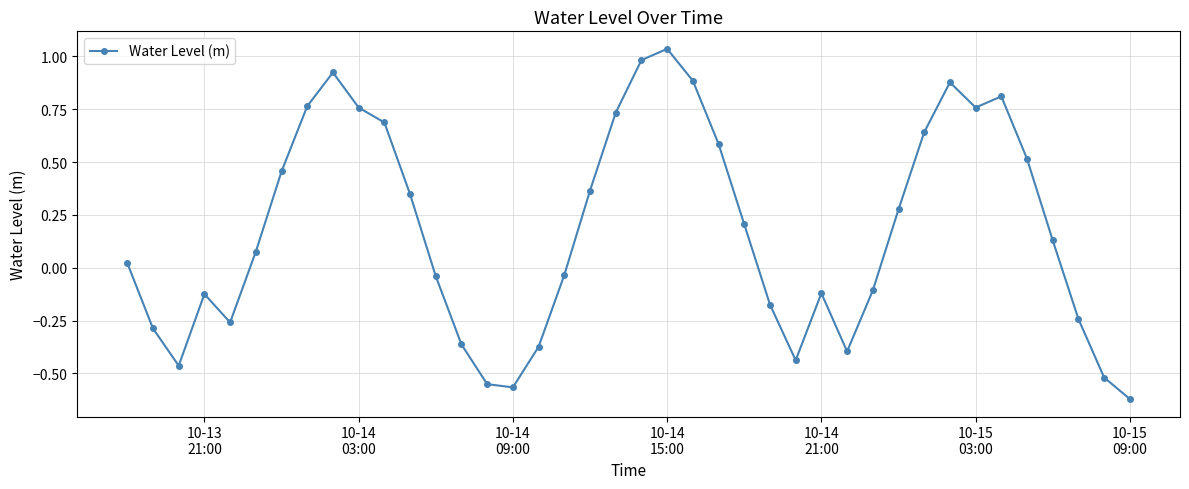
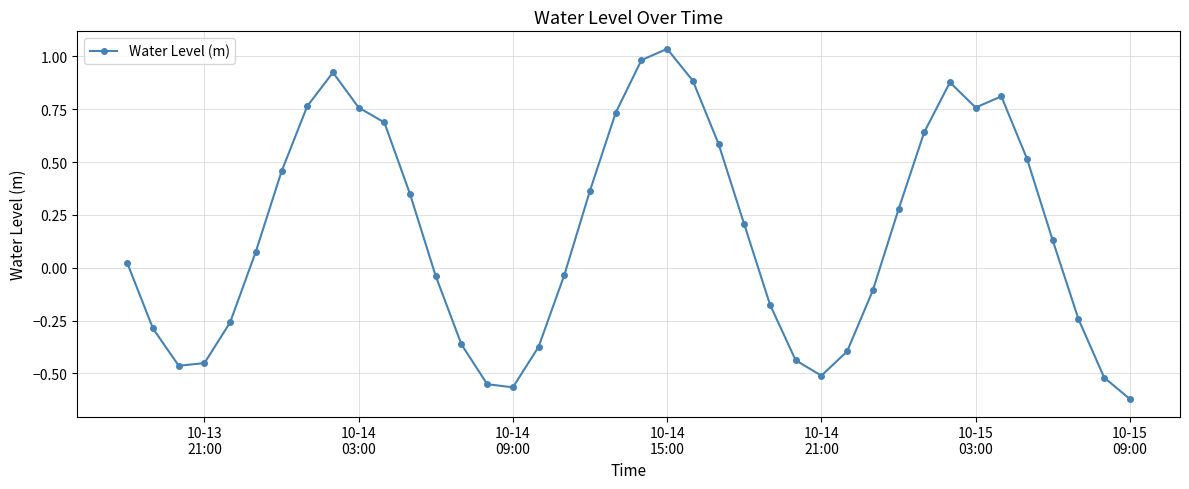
10-13 21:00: -0.12 -> -0.45
10-14 21:00: -0.12 -> -0.51
